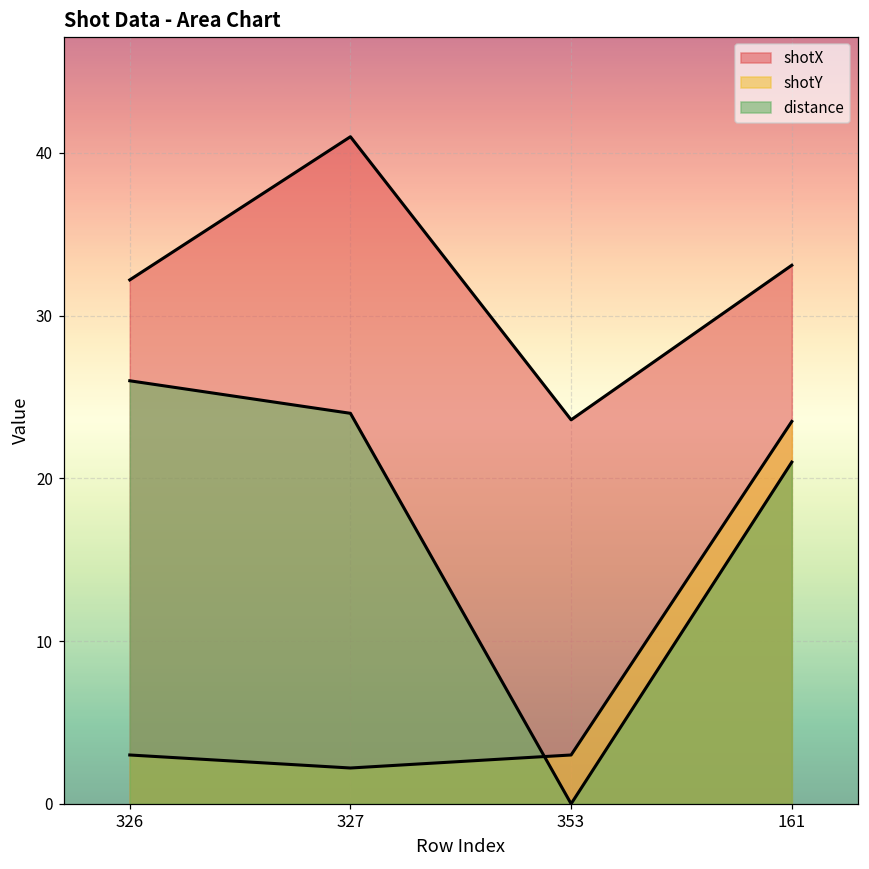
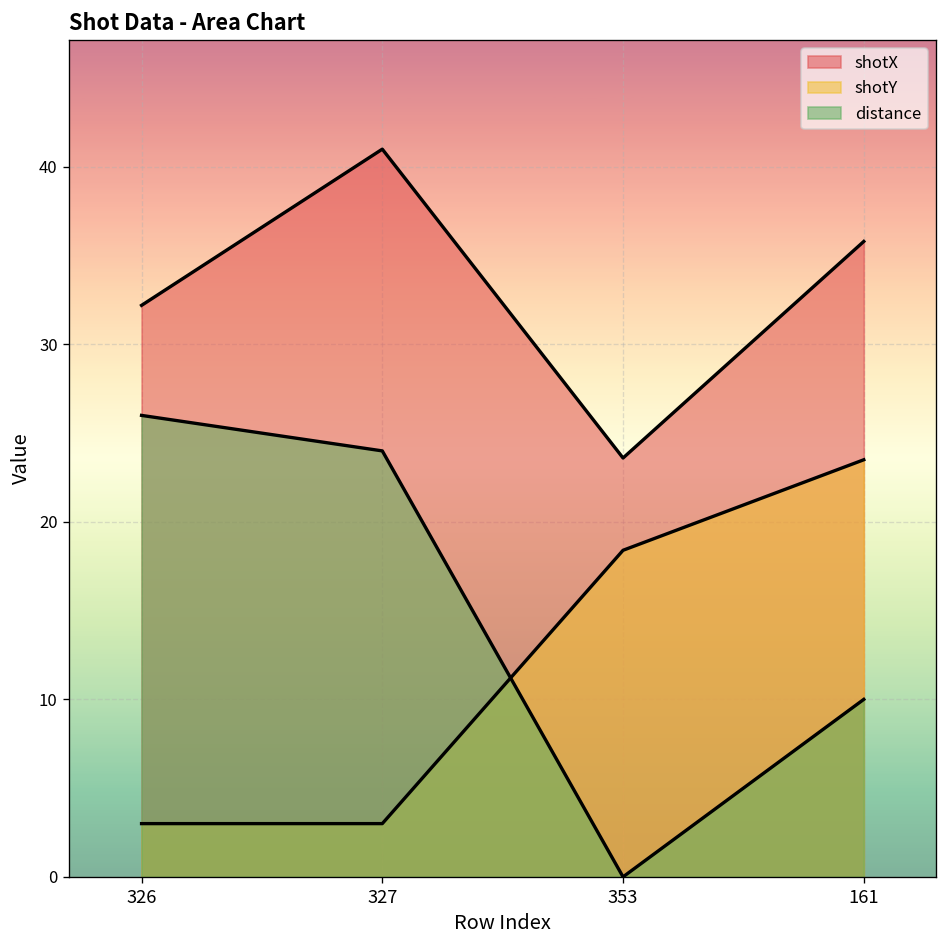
shotY, 327: 2.2 -> 3.0
shotY, 353: 3.0 -> 18.4
shotX, 161: 33.1 -> 35.8
distance, 161: 21 -> 10
